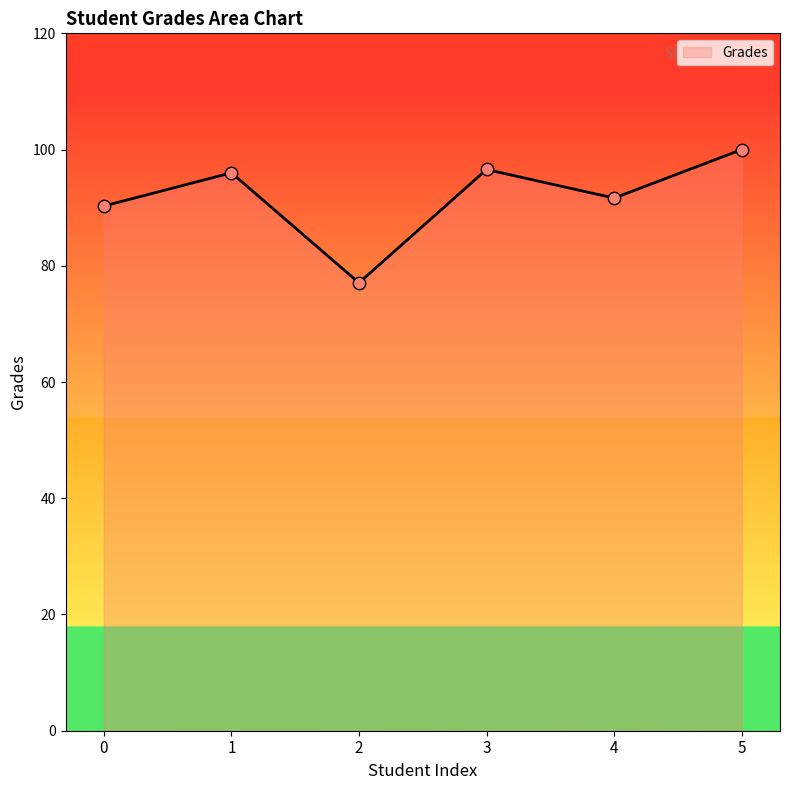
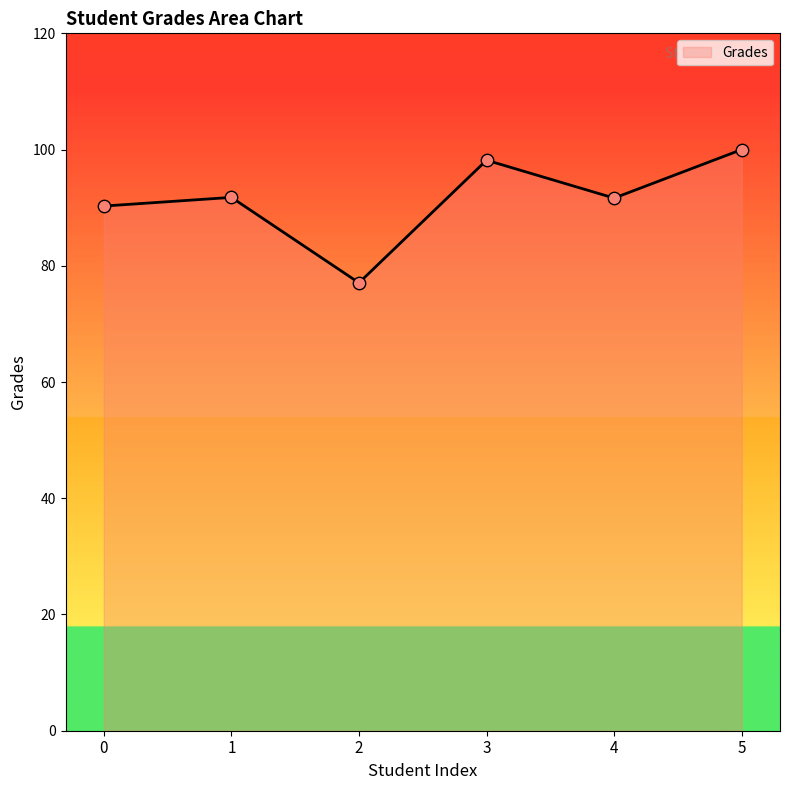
1: 96 -> 92
3: 97 -> 98
